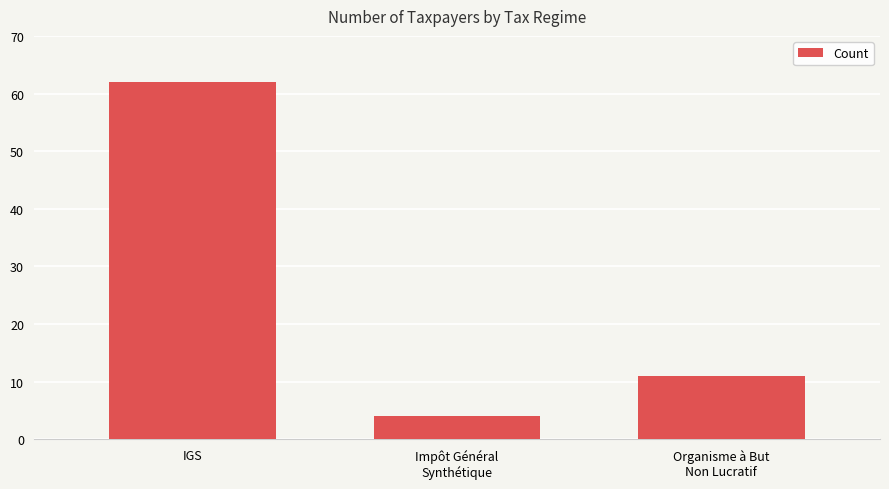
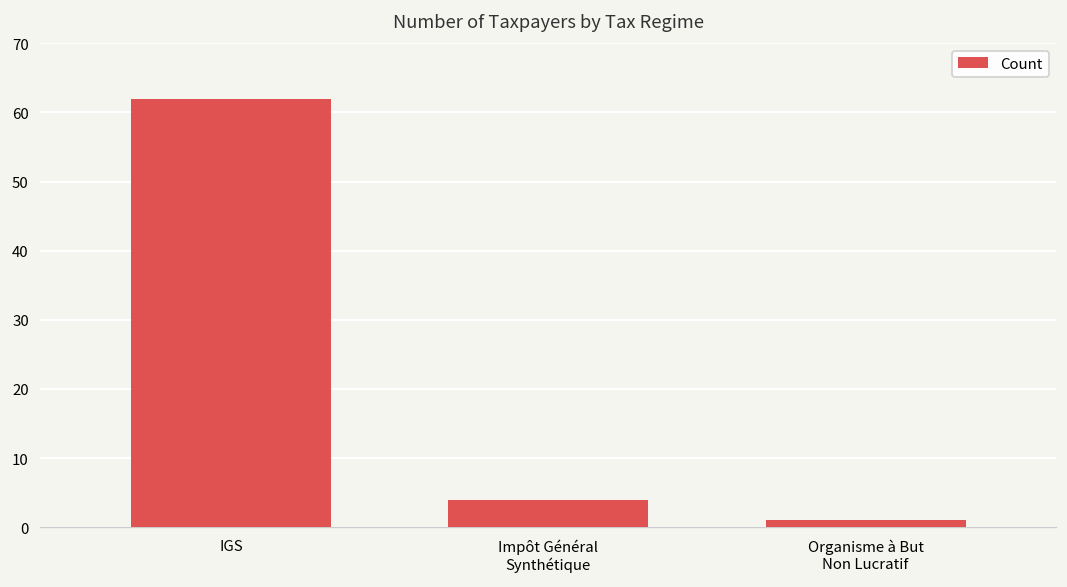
Organisme à But Non Lucratif: 11 -> 1
